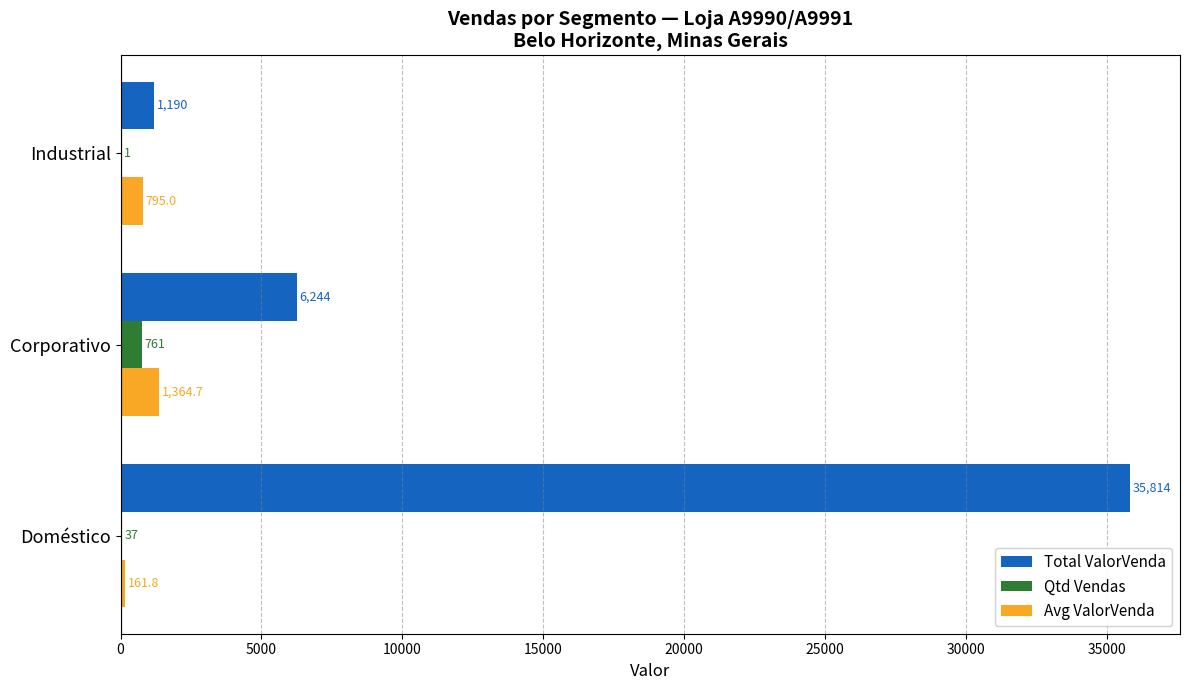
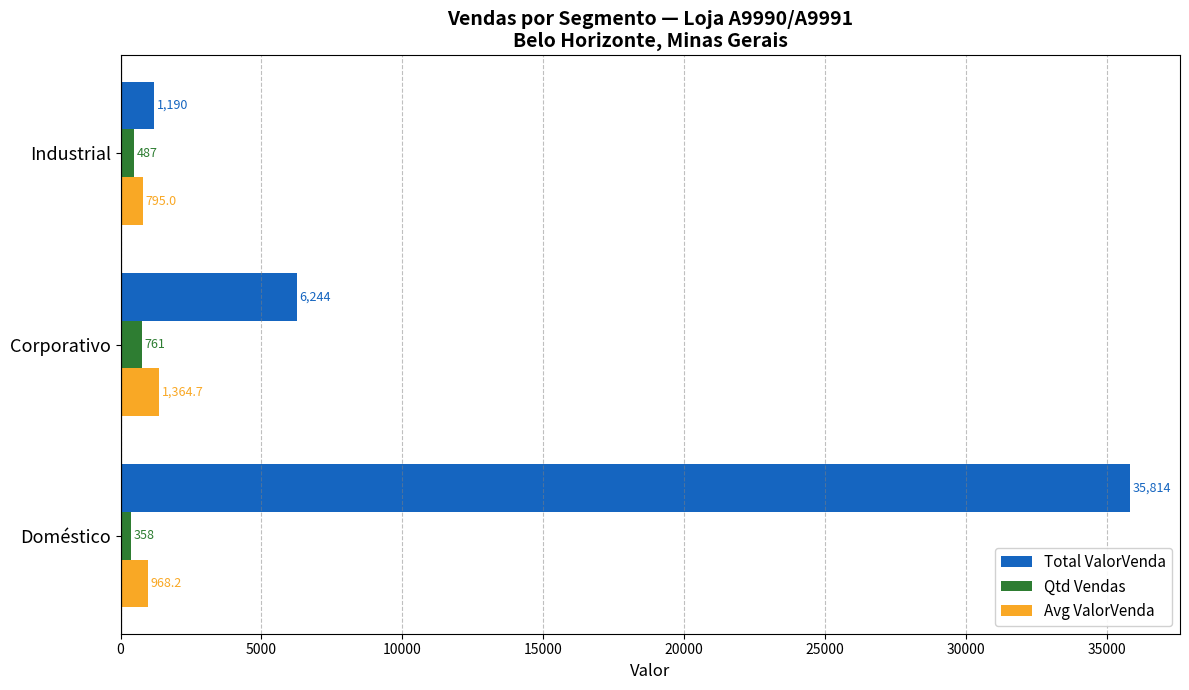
Qtd Vendas, Industrial: 1 -> 487
Qtd Vendas, Doméstico: 37 -> 358
Avg ValorVenda, Doméstico: 161.8 -> 968.2
